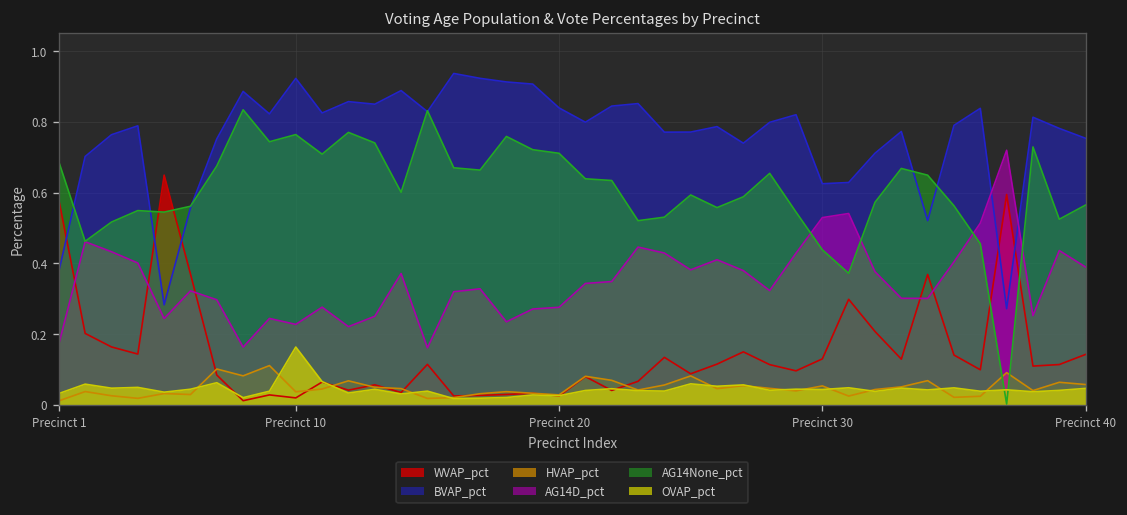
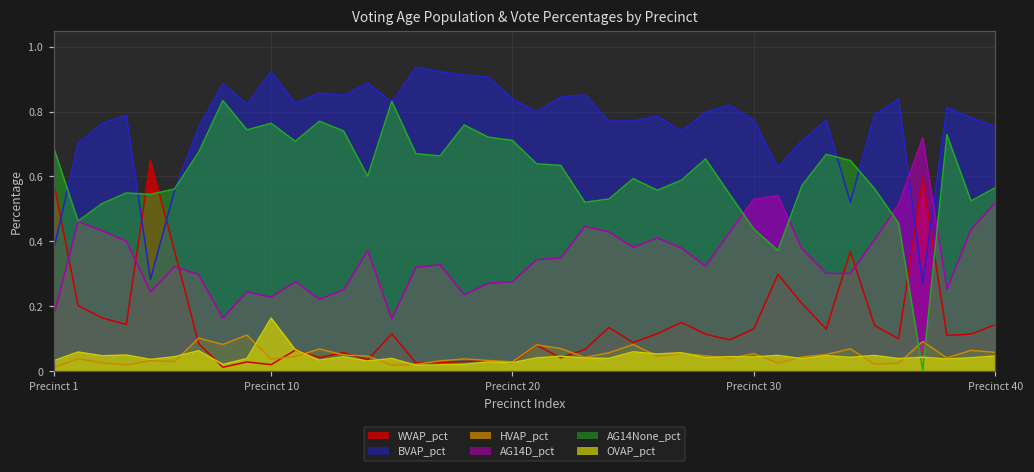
BVAP_pct, Precinct 30: 0.63 -> 0.77
AG14D_pct, Precinct 40: 0.39 -> 0.52
